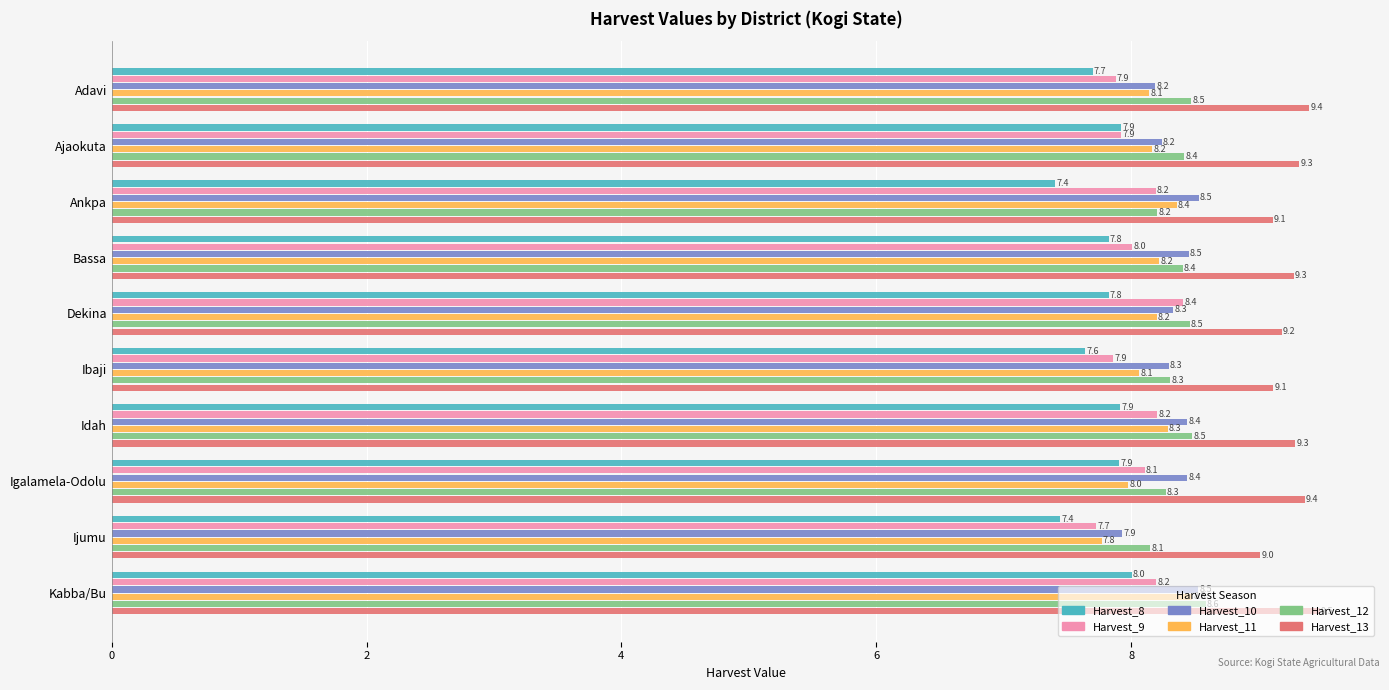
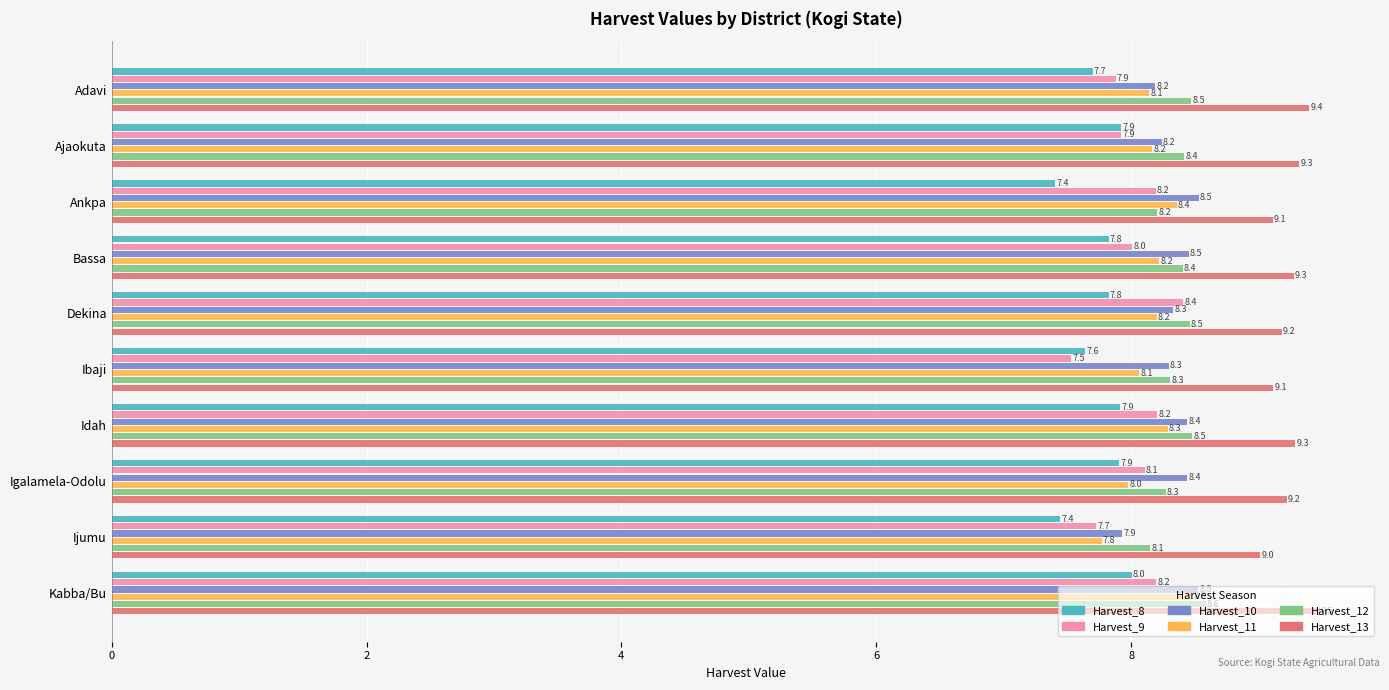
Harvest_9, Ibaji: 7.9 -> 7.5
Harvest_13, Igalamela-Odolu: 9.4 -> 9.2
